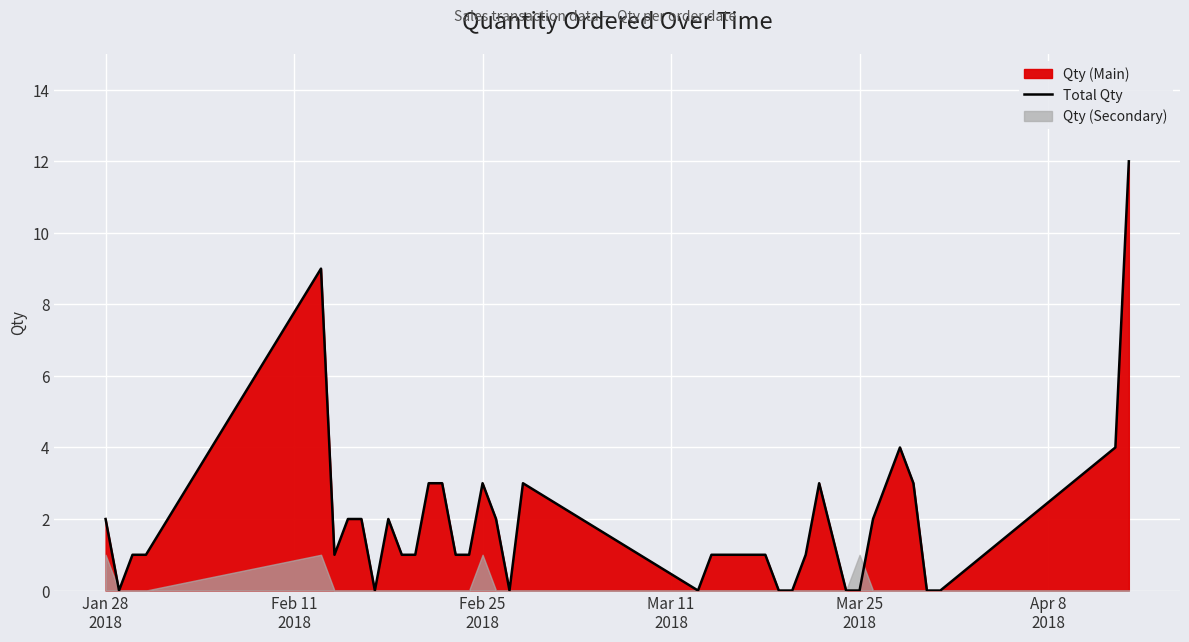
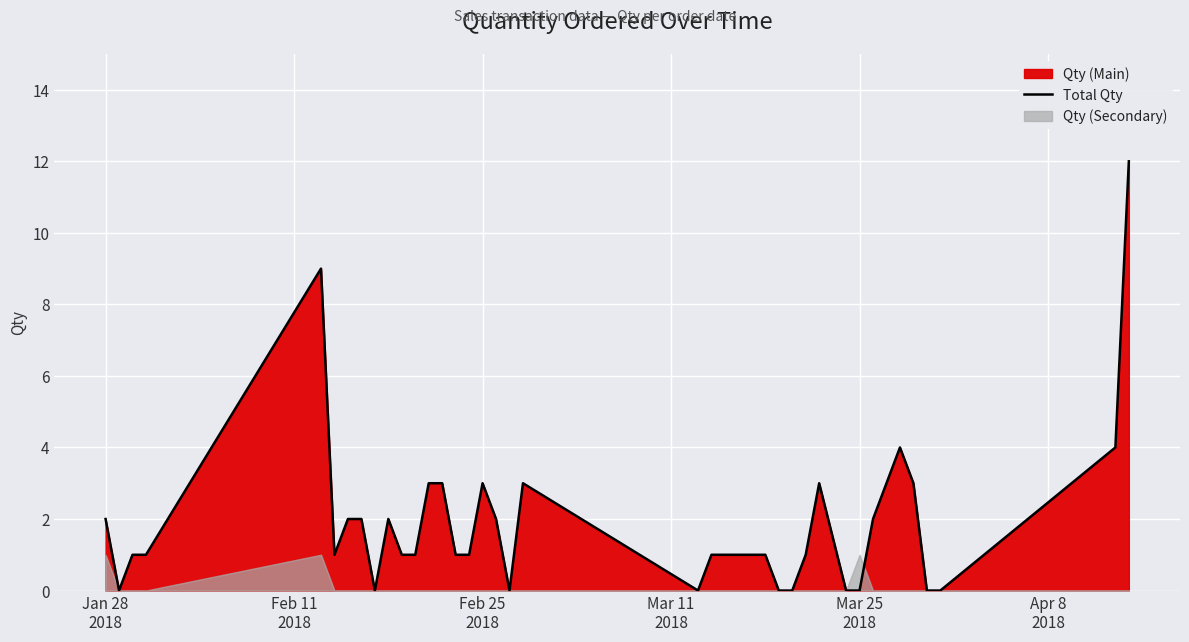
Qty (Secondary), Feb 25 2018: 1 -> 0
